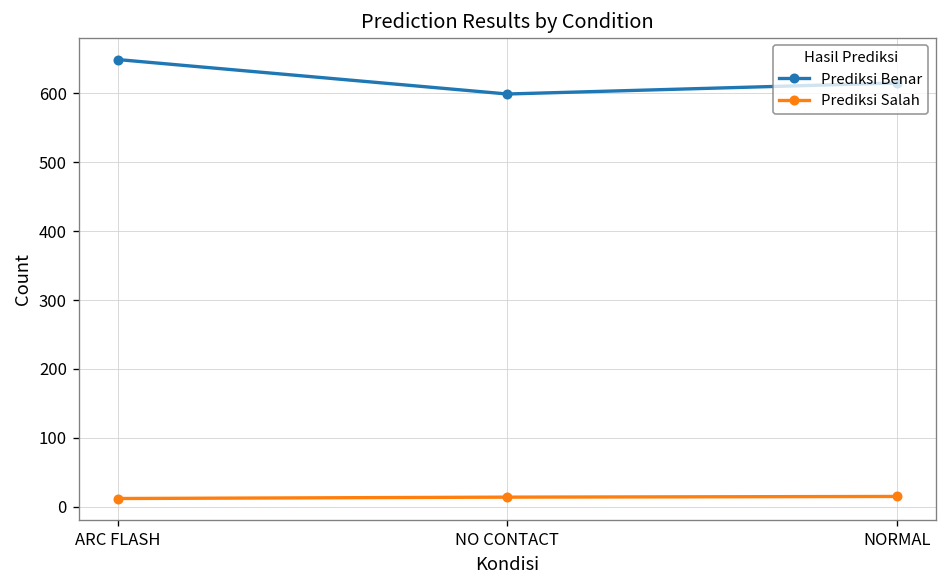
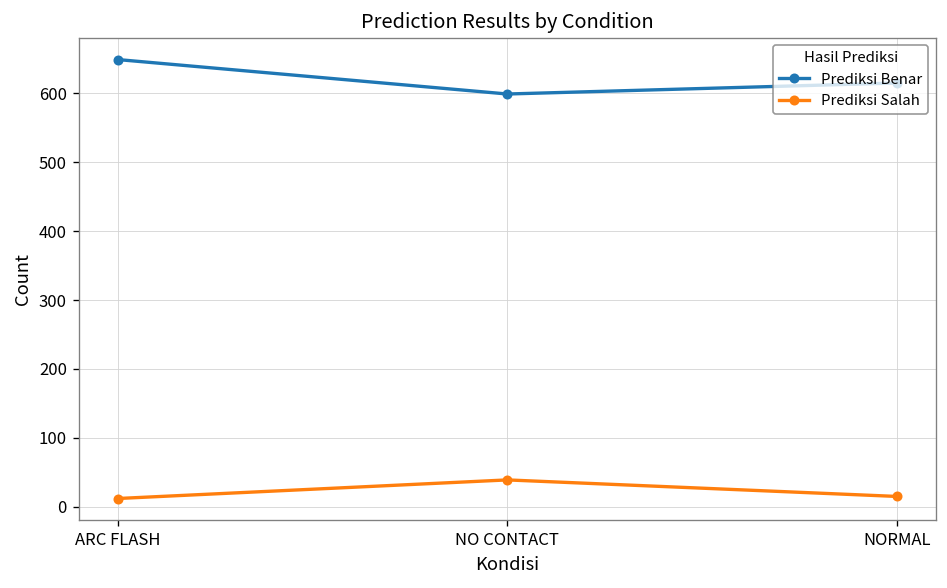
Prediksi Salah, NO CONTACT: 10 -> 40
